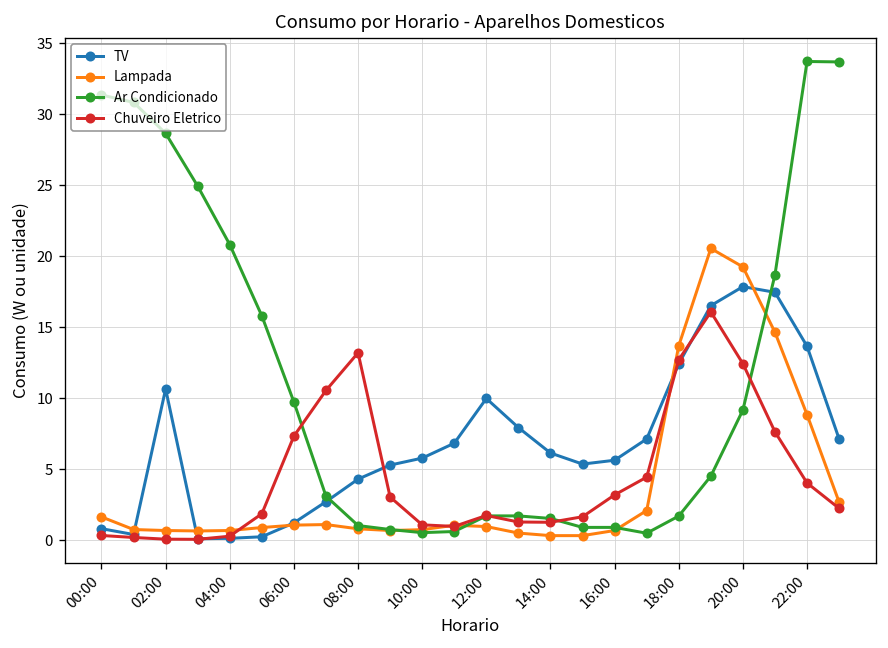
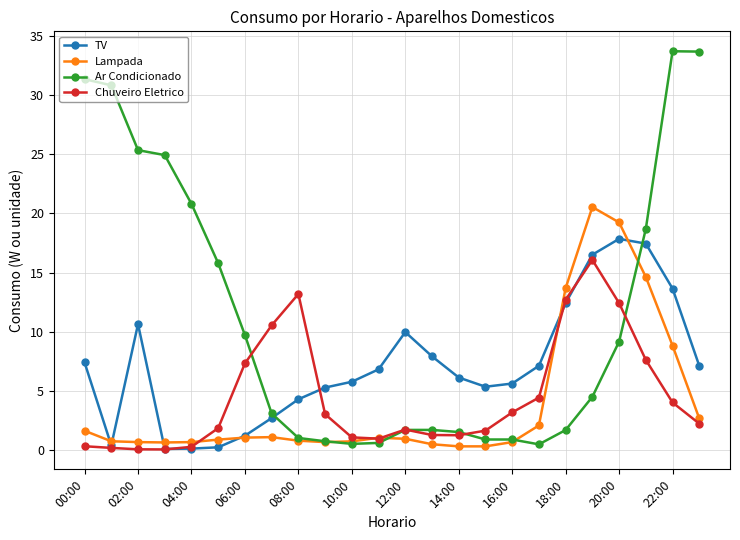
TV, 00:00: 0.8 -> 7.4
Ar Condicionado, 02:00: 28.7 -> 25.4
